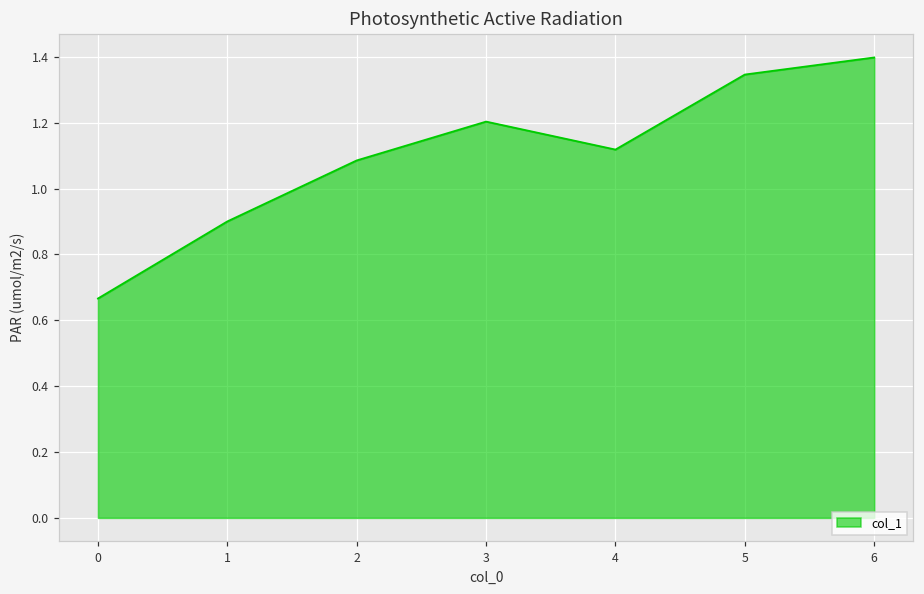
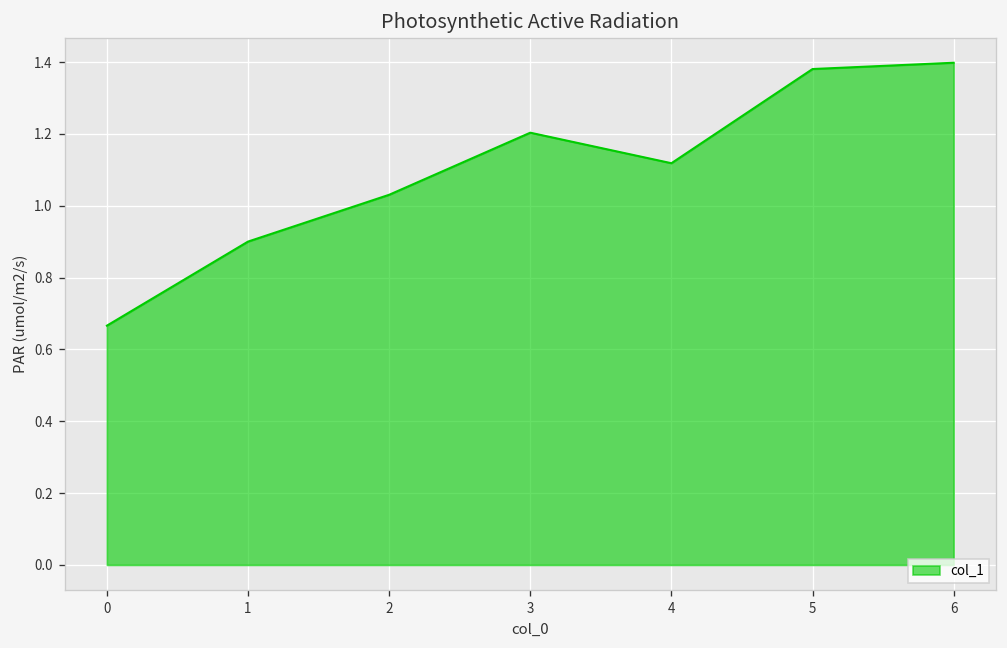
2: 1.09 -> 1.03
5: 1.35 -> 1.38
